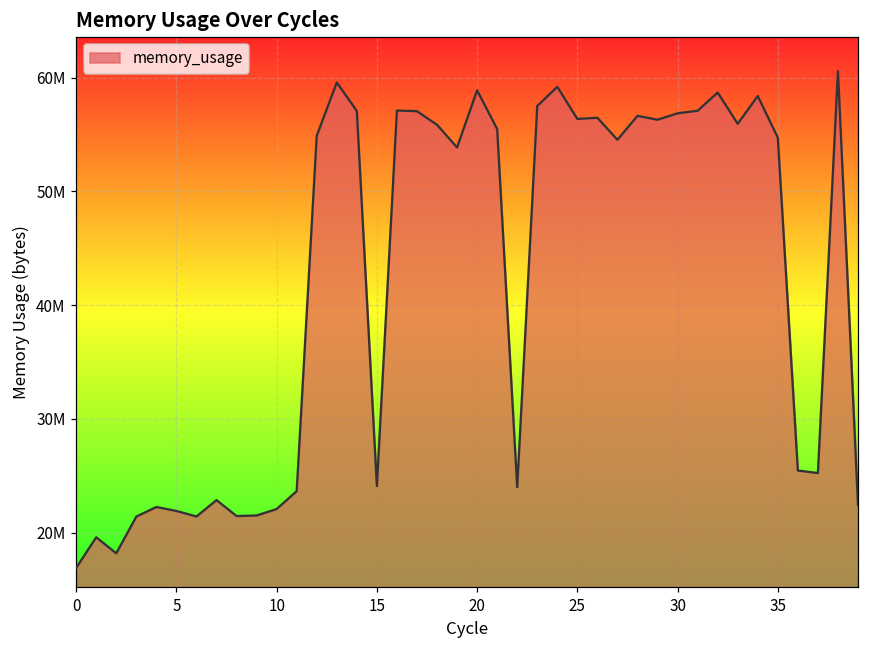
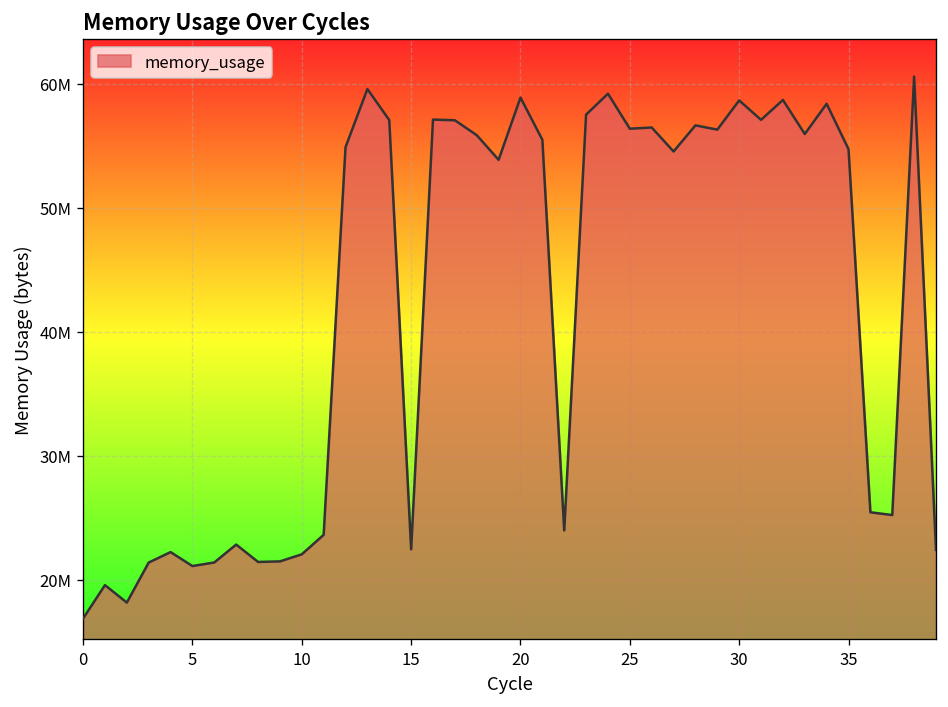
5: 21900000 -> 21100000
15: 24100000 -> 22500000
30: 56900000 -> 58700000
